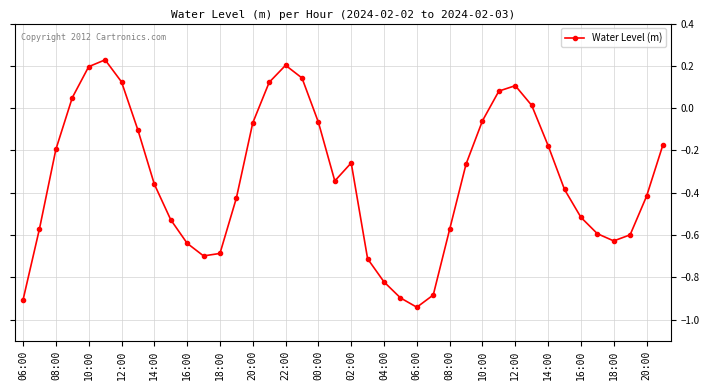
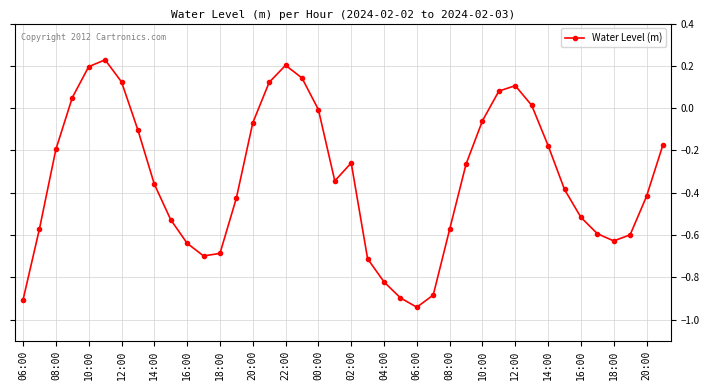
00:00: -0.07 -> -0.01
